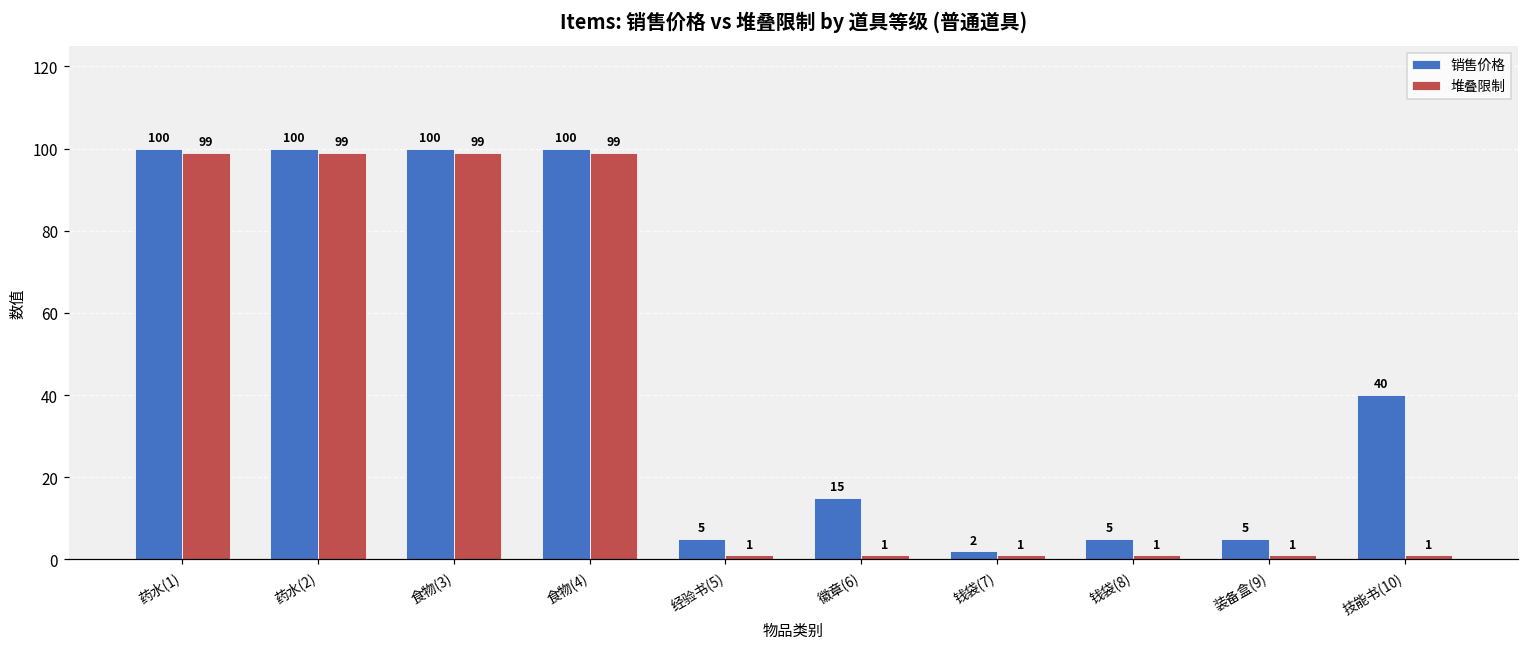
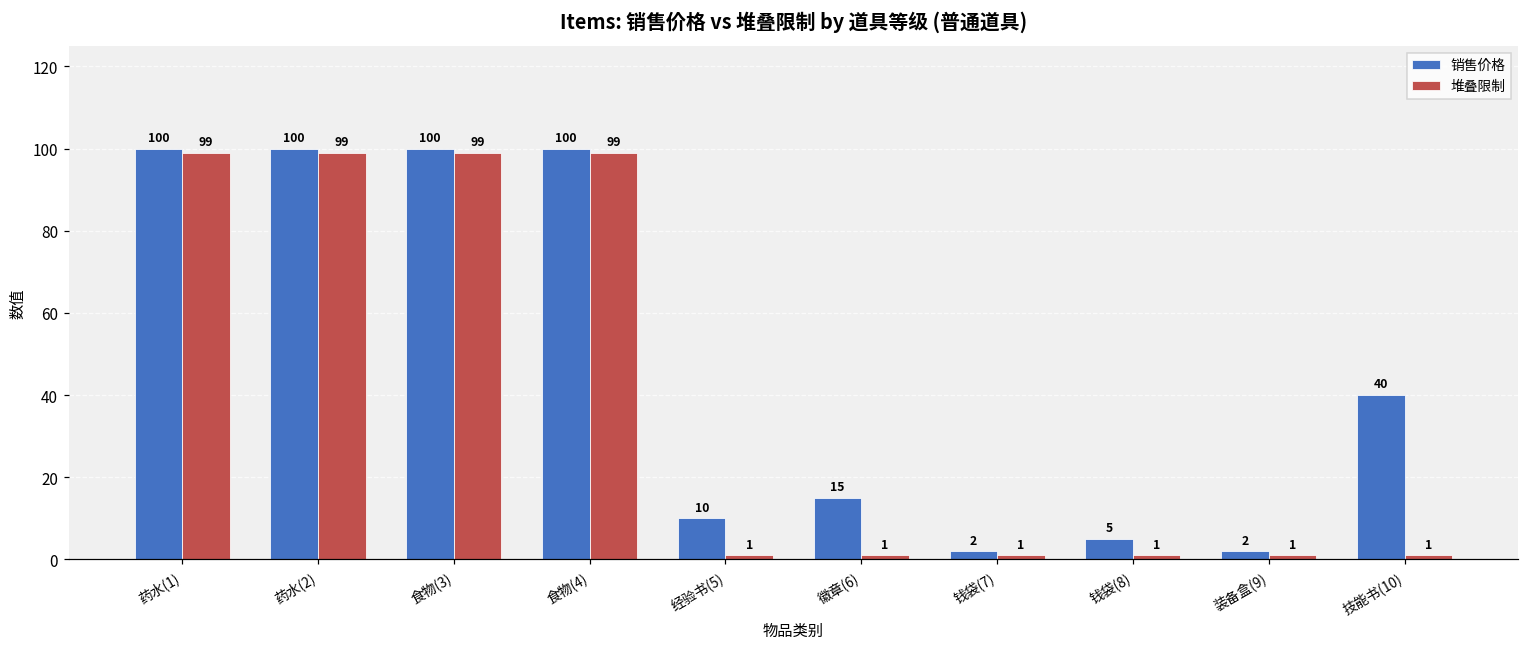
销售价格, 经验书(5): 5 -> 10
销售价格, 装备盒(9): 5 -> 2
